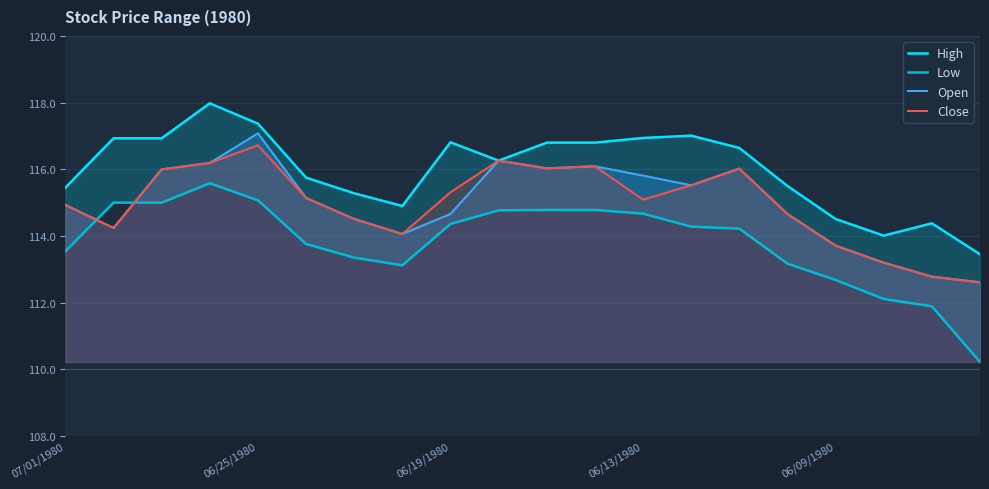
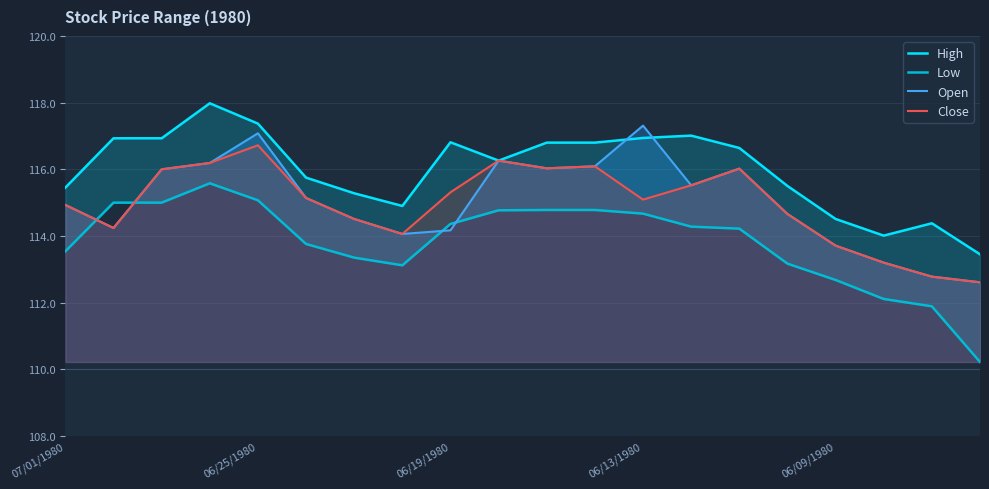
Open, 06/19/1980: 114.7 -> 114.2
Open, 06/13/1980: 115.8 -> 117.3
